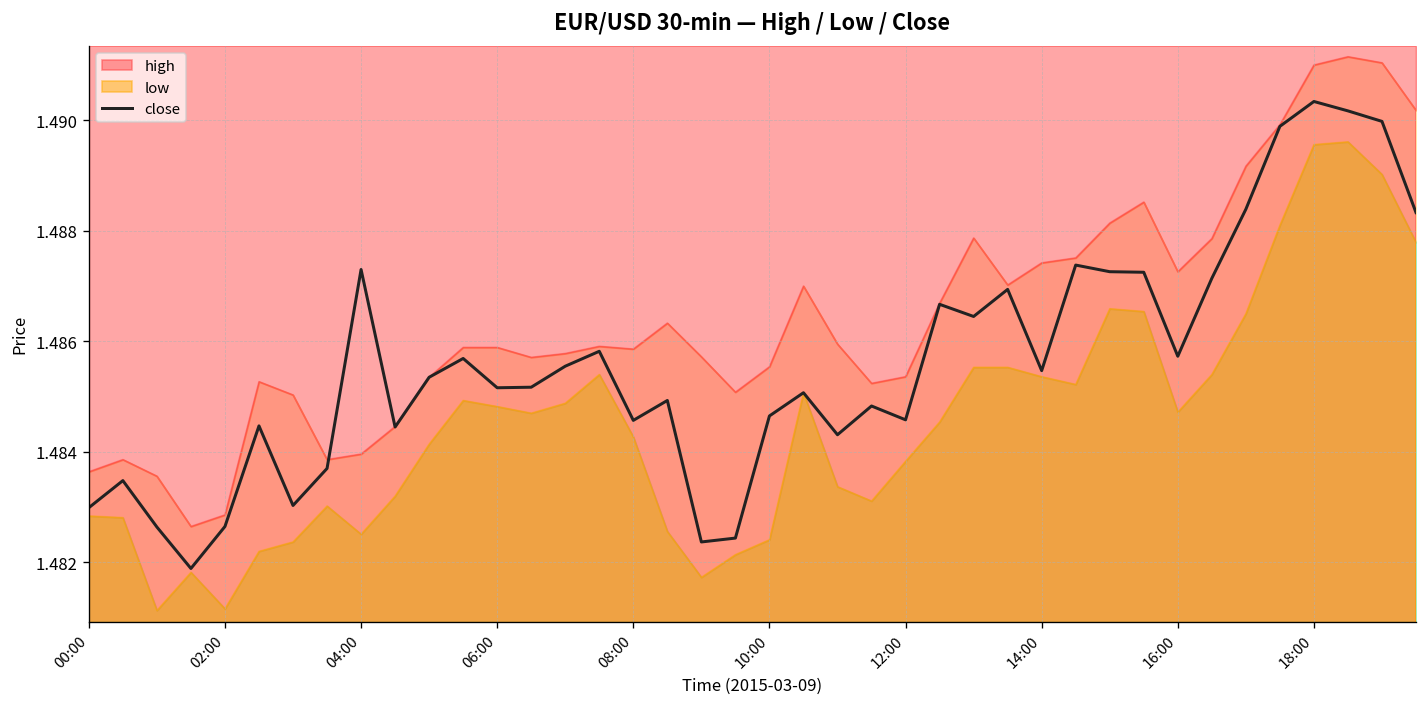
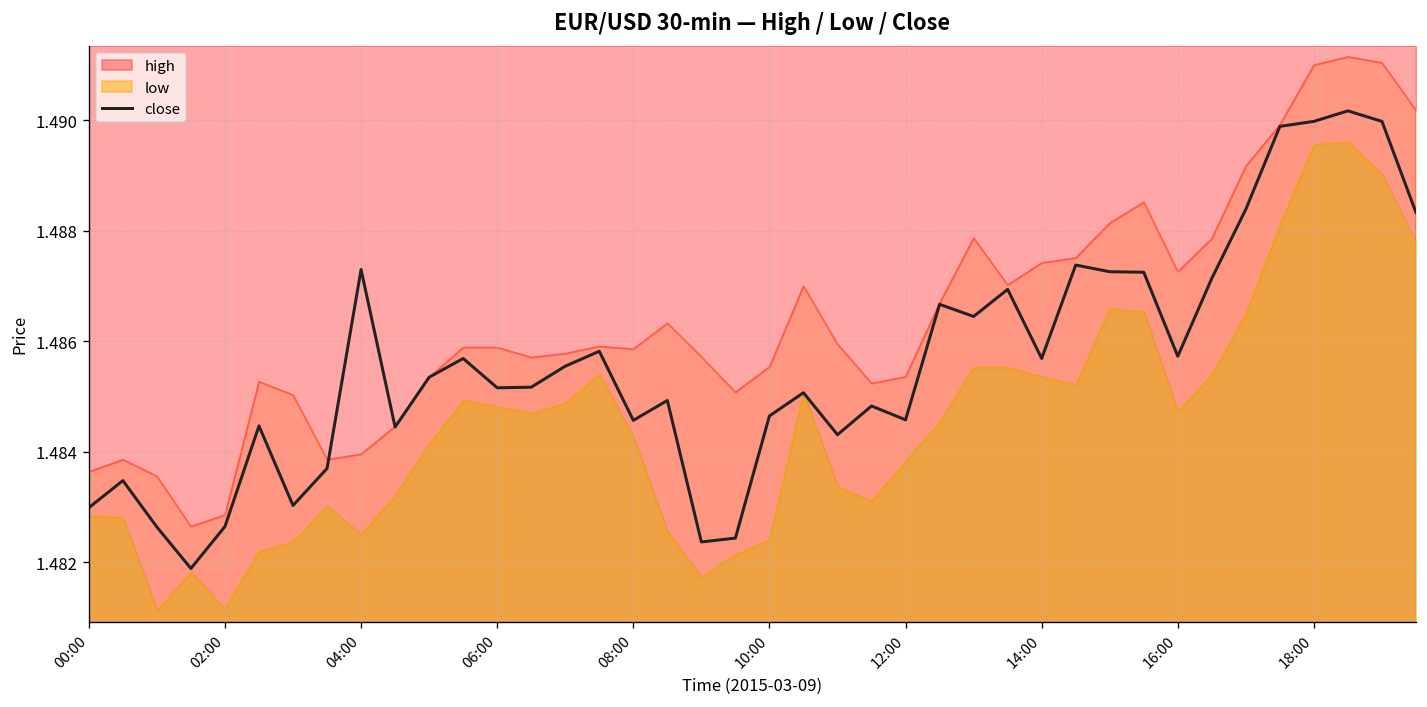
close, 14:00: 1.4855 -> 1.4857
close, 18:00: 1.4903 -> 1.4900
